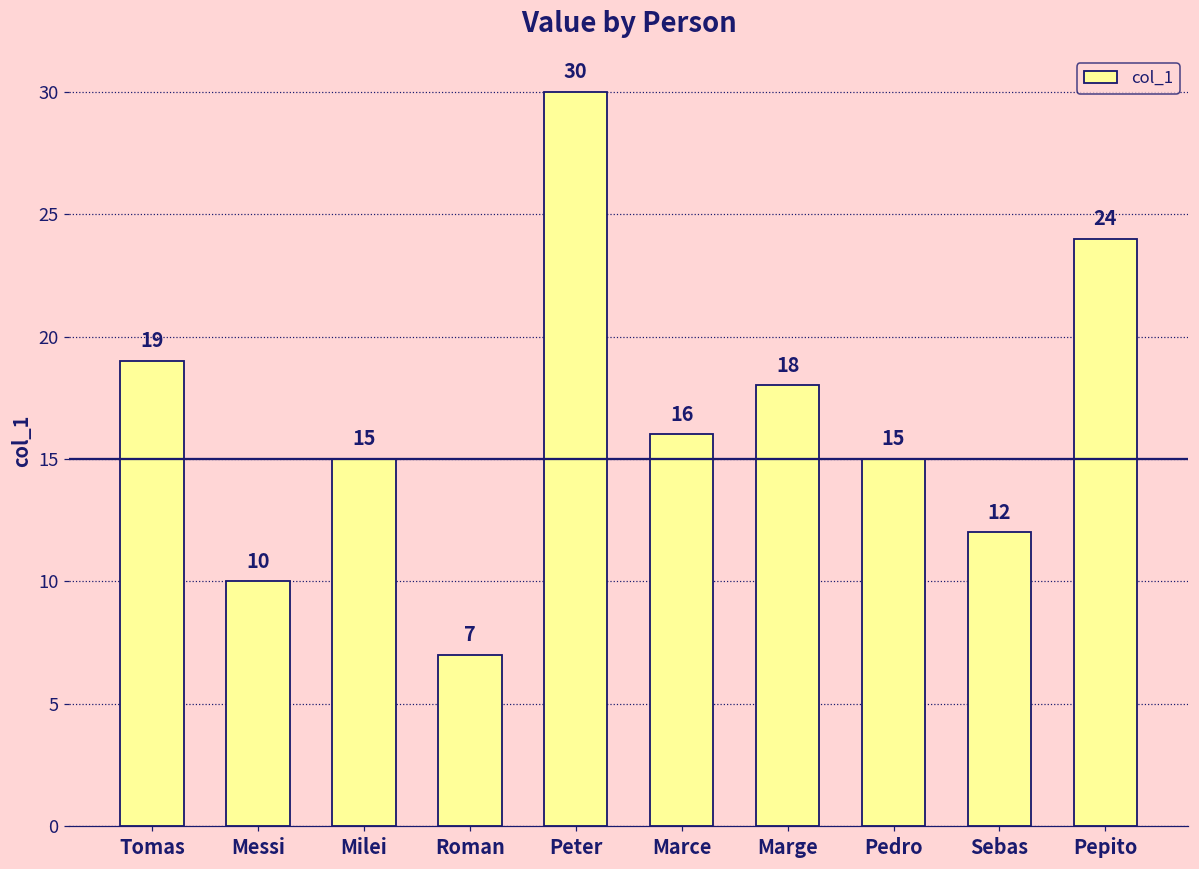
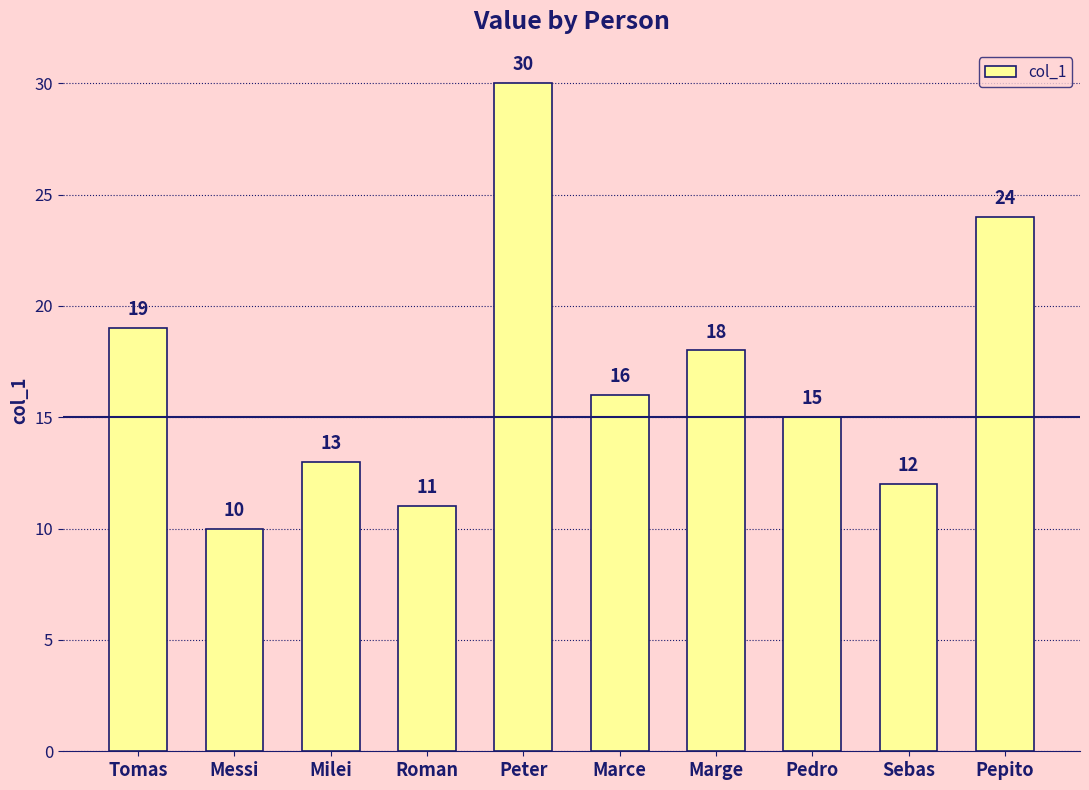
Milei: 15 -> 13
Roman: 7 -> 11
